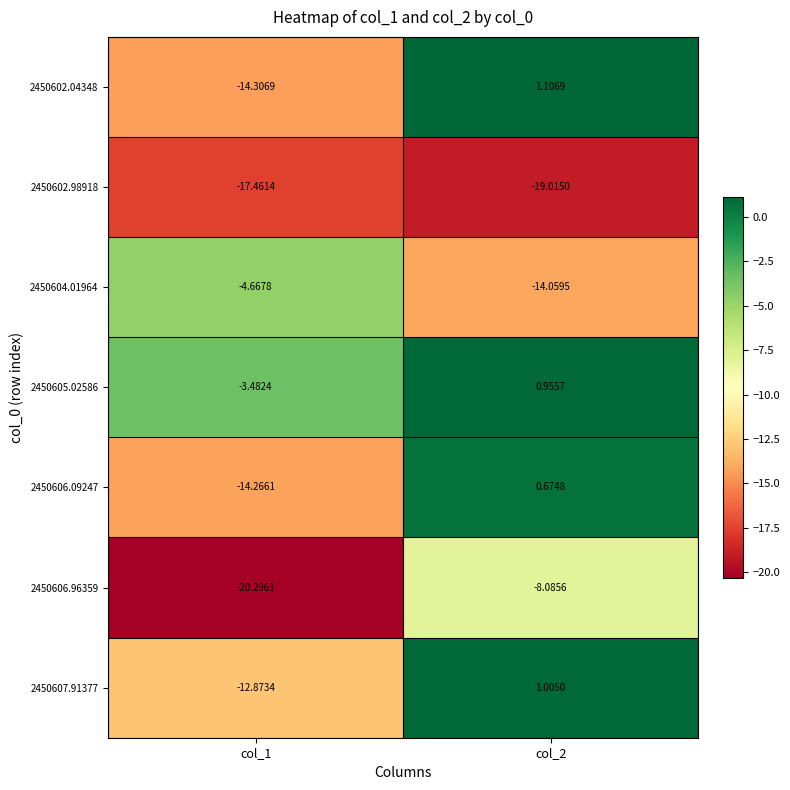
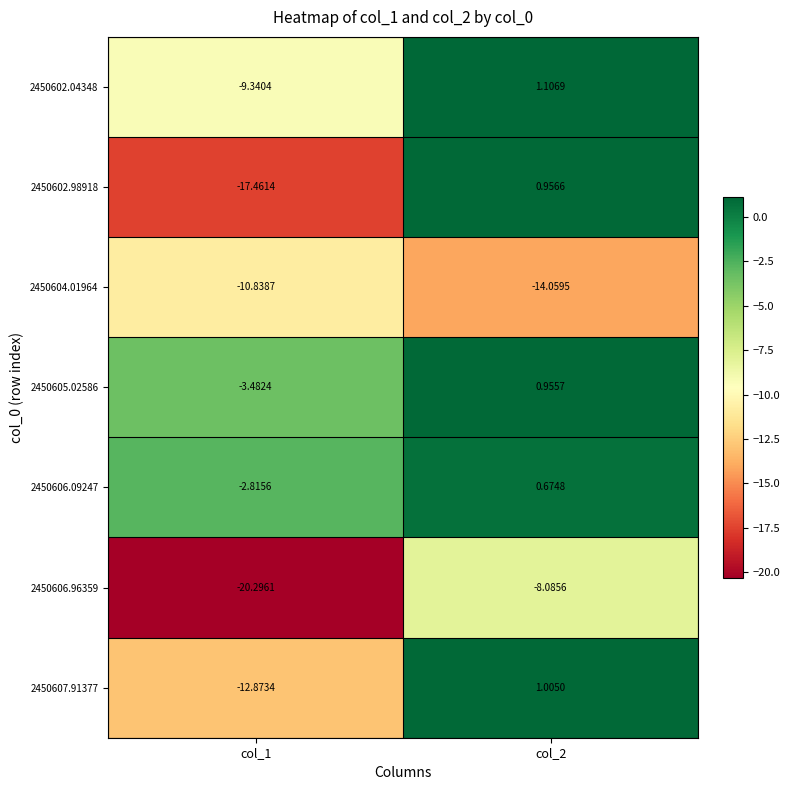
2450602.04348, col_1: -14.3069 -> -9.3404
2450602.98918, col_2: -19.0150 -> 0.9566
2450604.01964, col_1: -4.6678 -> -10.8387
2450606.09247, col_1: -14.2661 -> -2.8156
